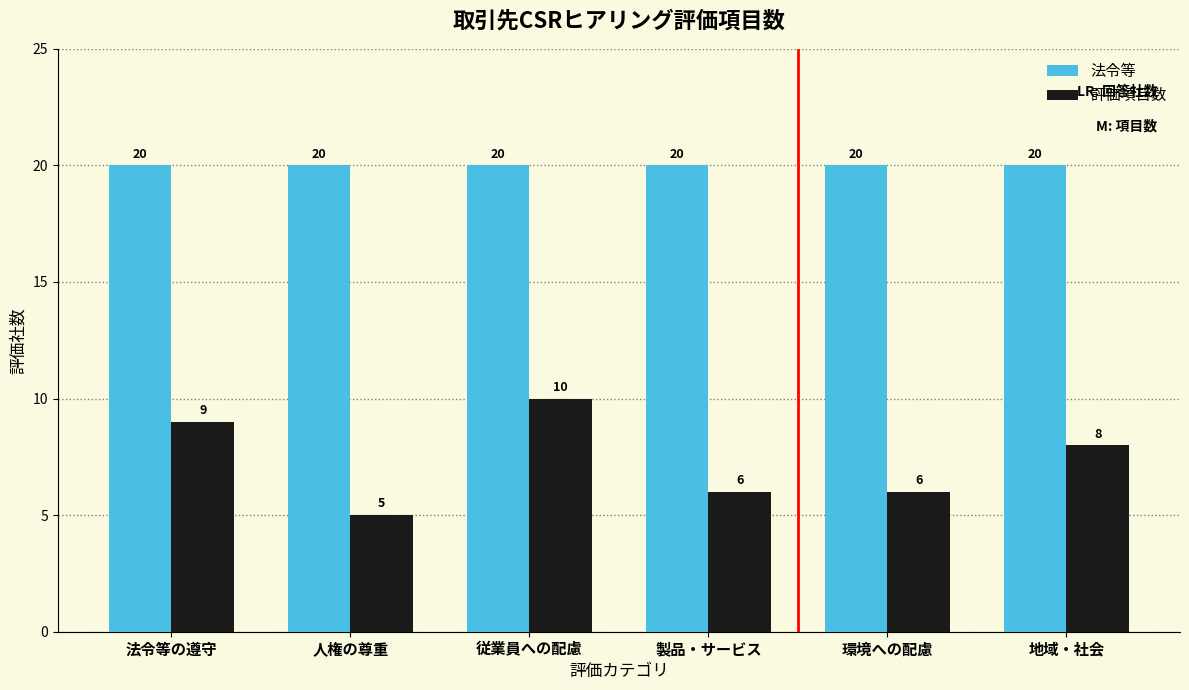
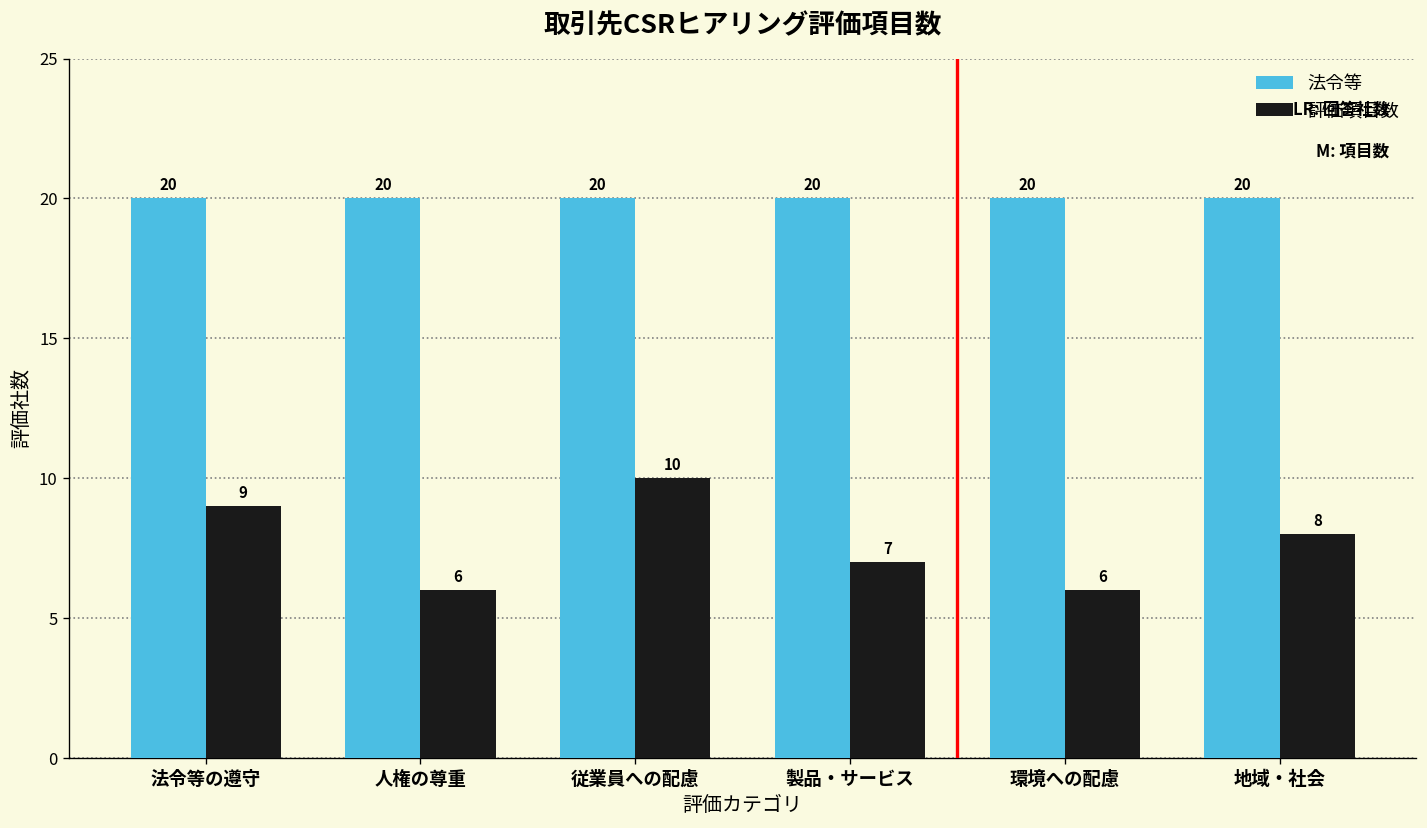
評価項目数, 人権の尊重: 5 -> 6
評価項目数, 製品・サービス: 6 -> 7
